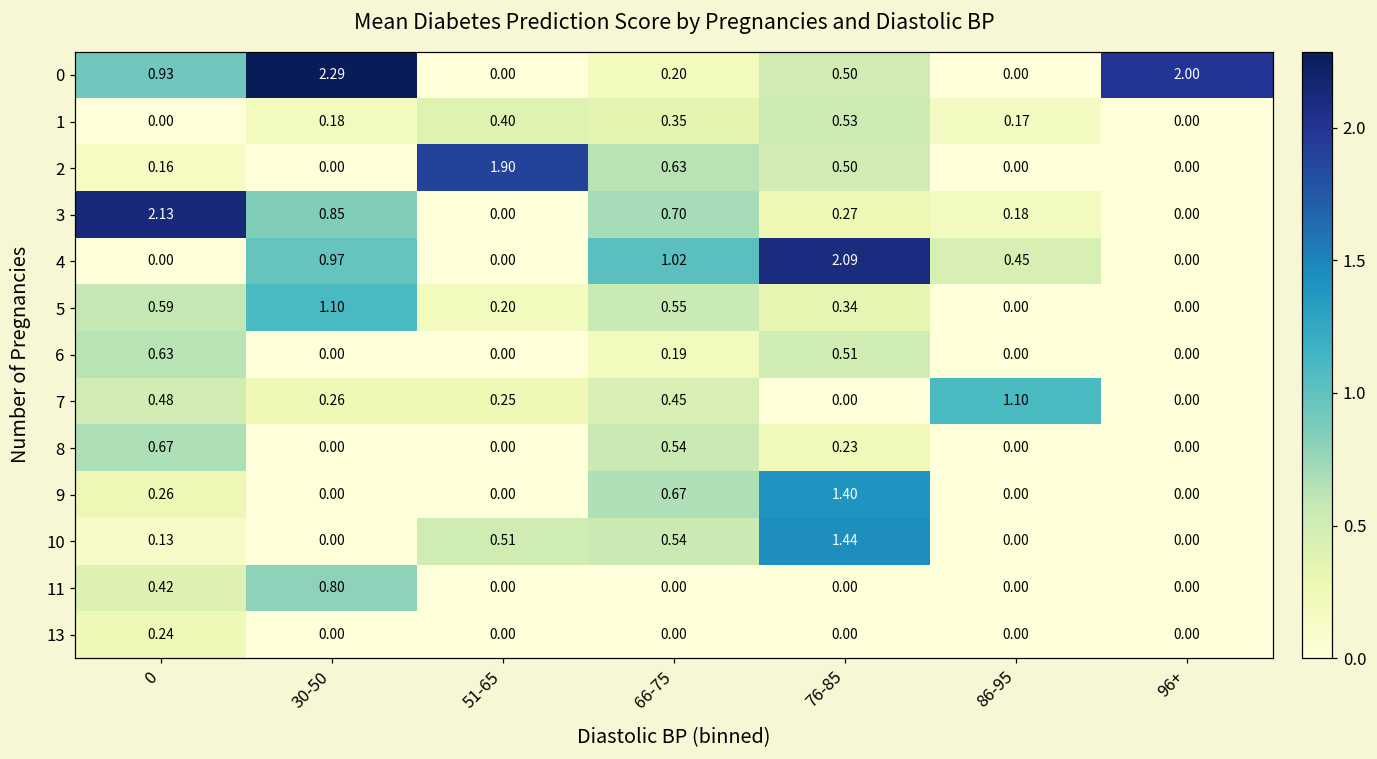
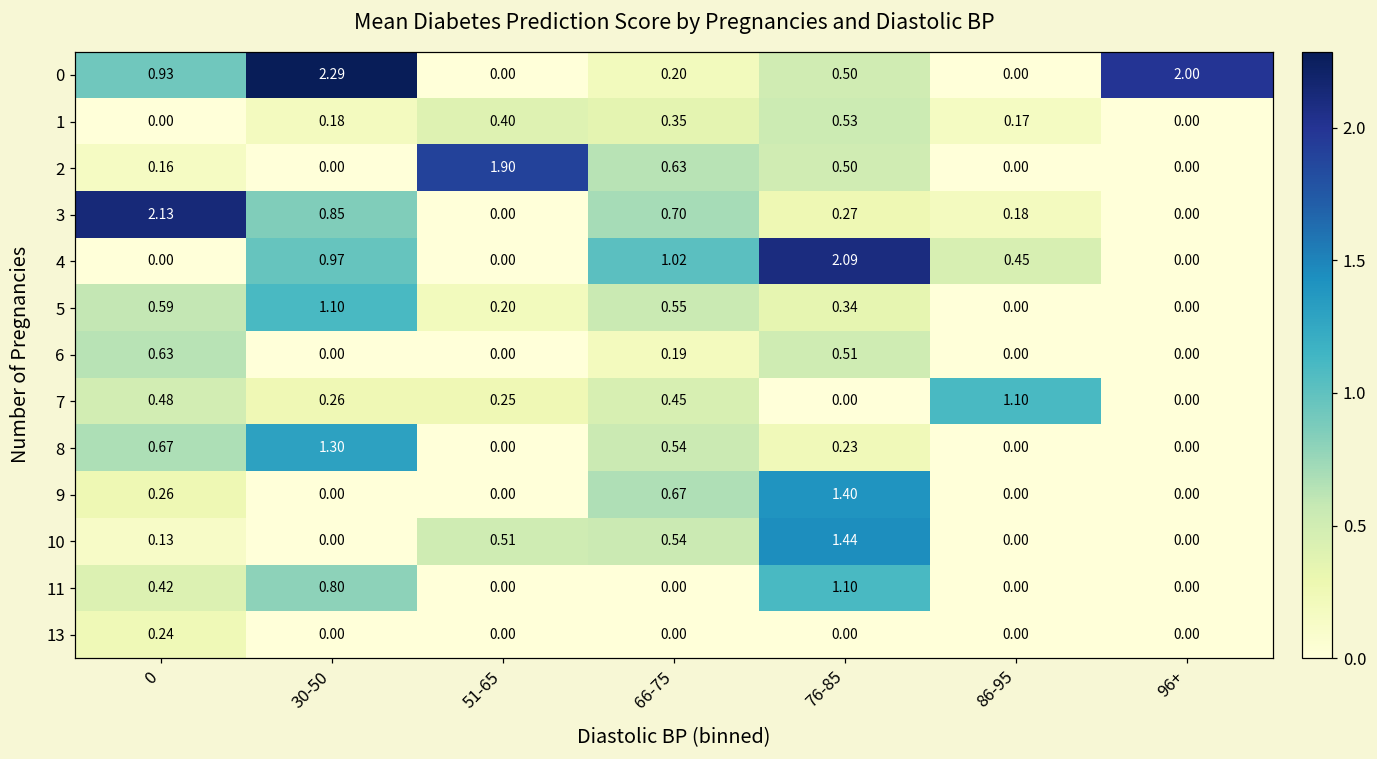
8, 30-50: 0.00 -> 1.30
11, 76-85: 0.00 -> 1.10
